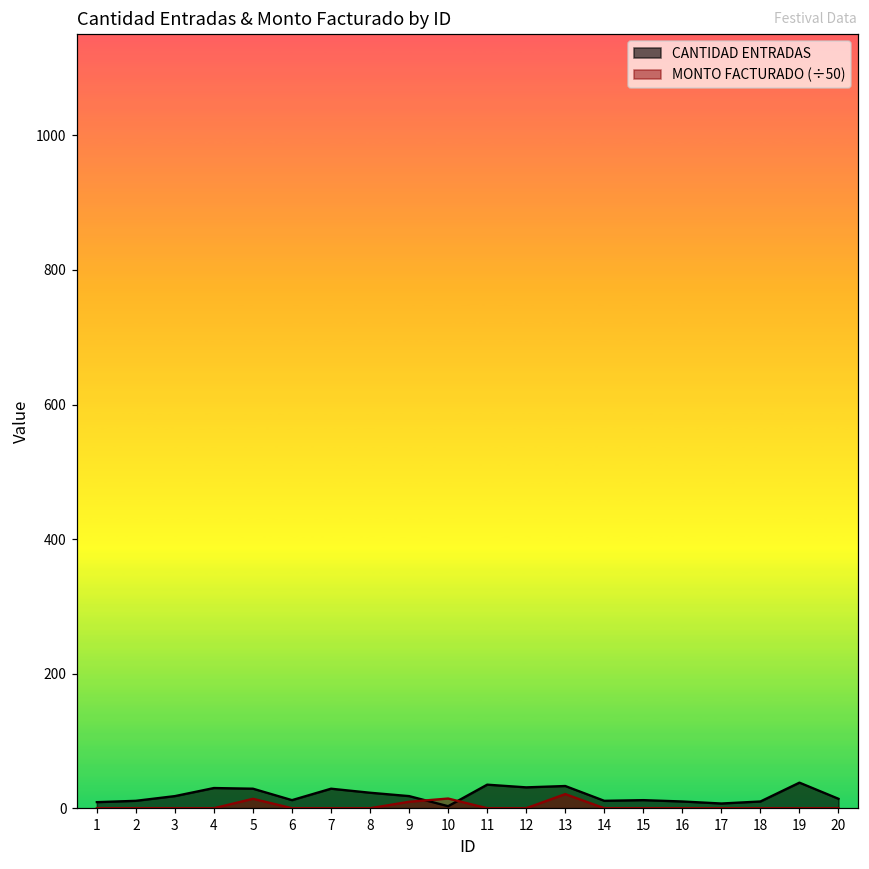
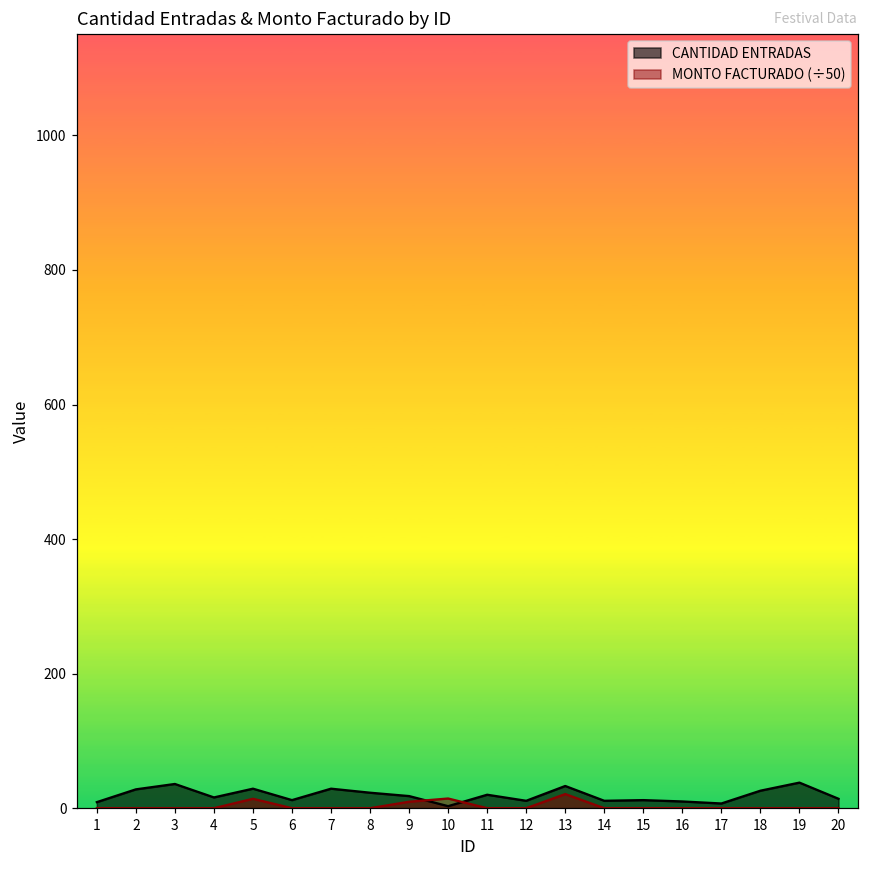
CANTIDAD ENTRADAS, 2: 10 -> 30
CANTIDAD ENTRADAS, 3: 20 -> 40
CANTIDAD ENTRADAS, 4: 30 -> 20
CANTIDAD ENTRADAS, 11: 40 -> 20
CANTIDAD ENTRADAS, 12: 30 -> 10
CANTIDAD ENTRADAS, 18: 10 -> 30
